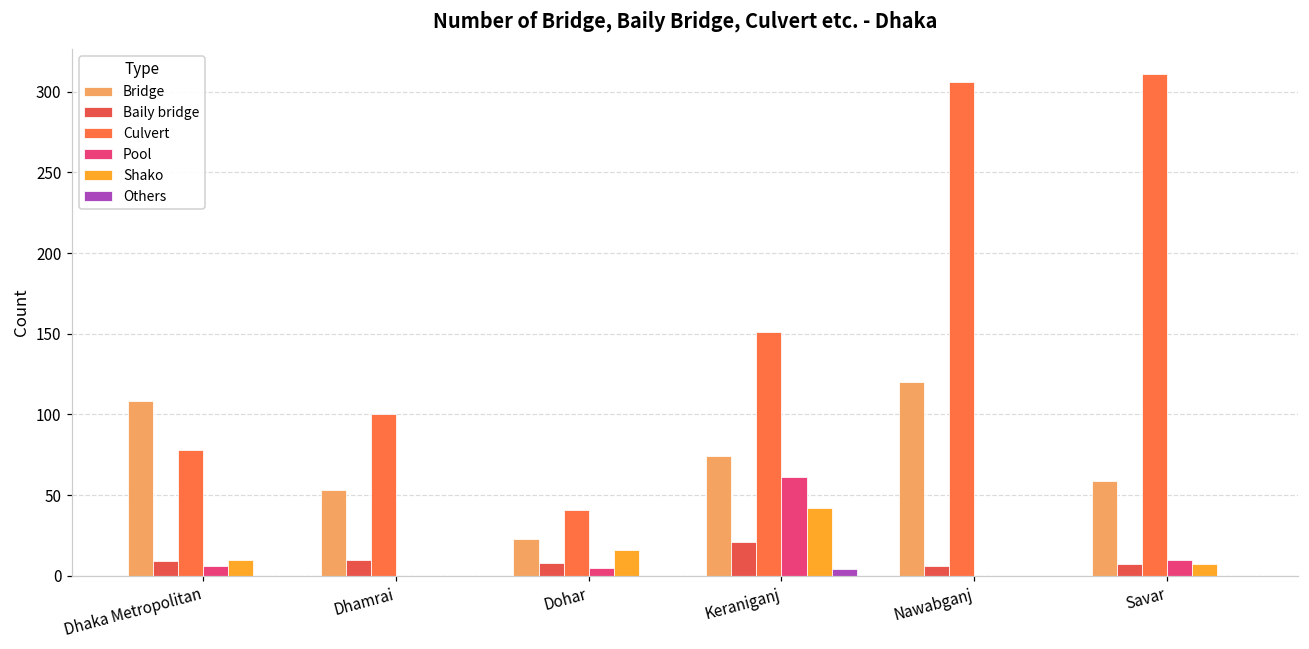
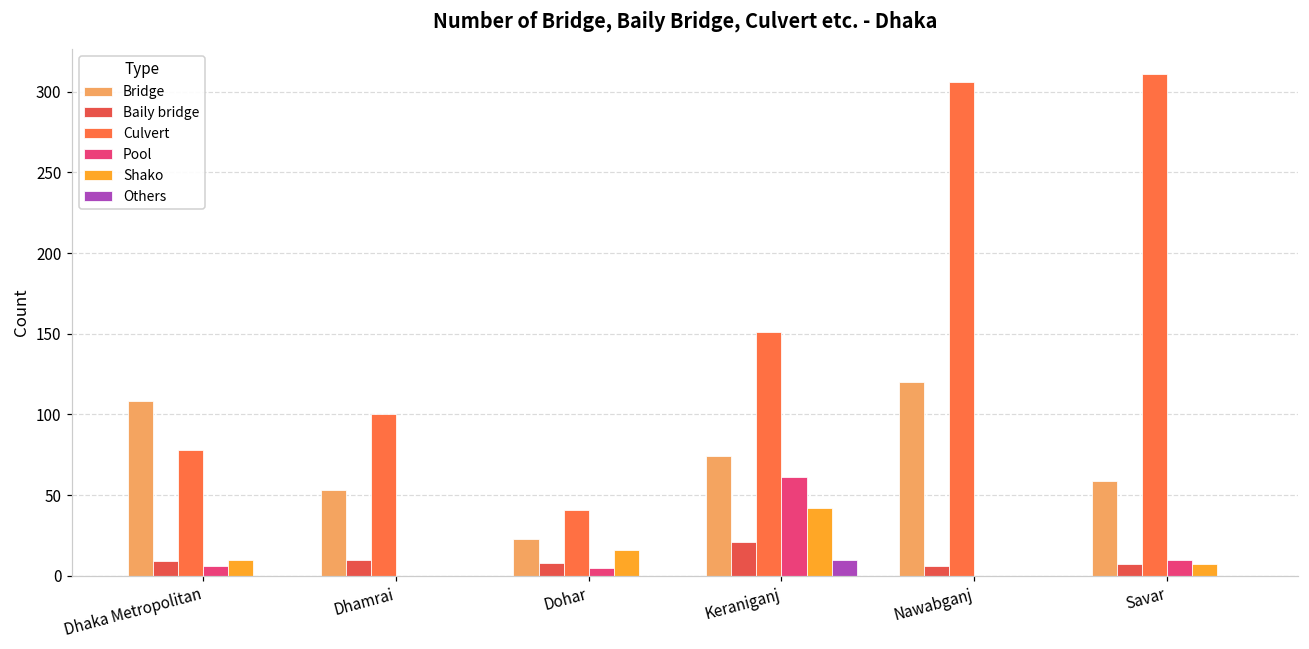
Others, Keraniganj: 4 -> 10
